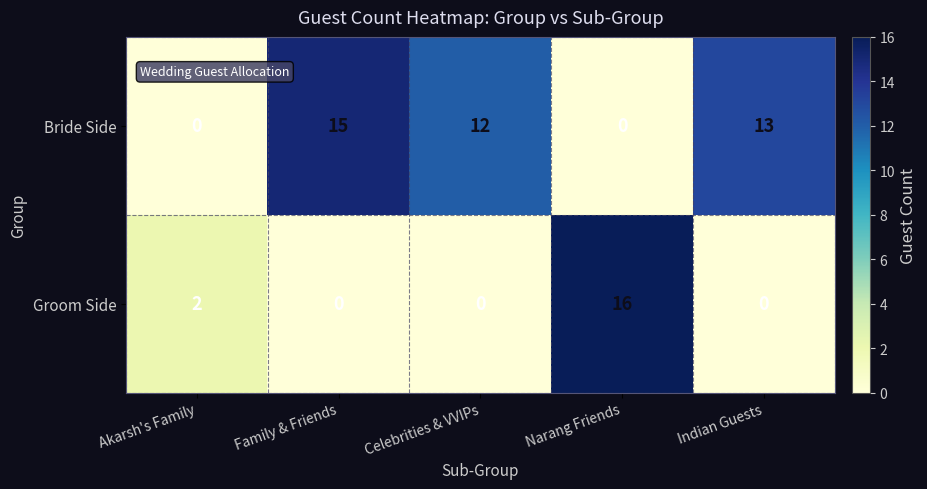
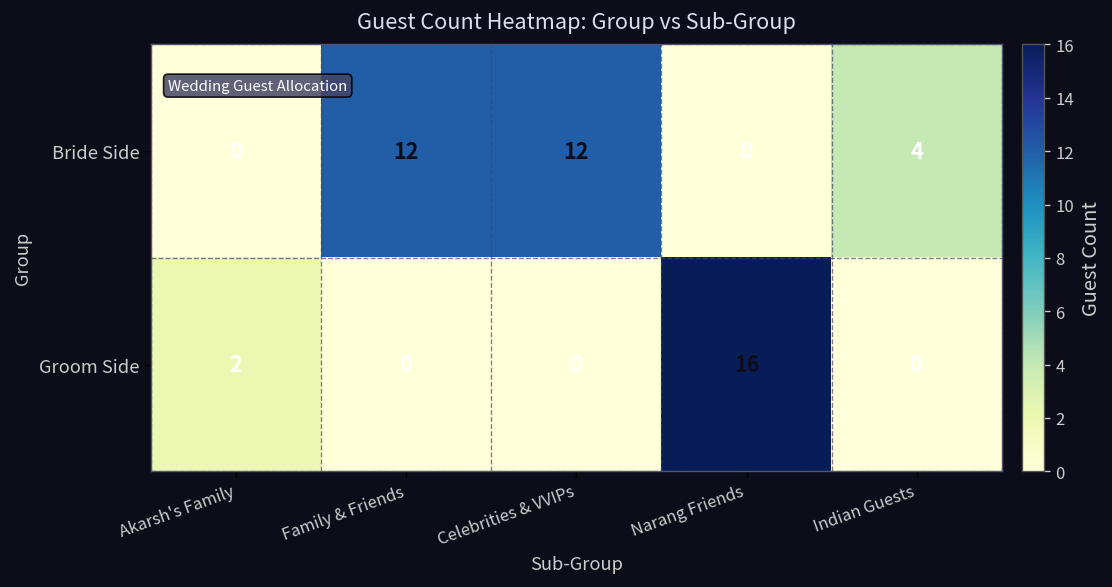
Bride Side, Family & Friends: 15 -> 12
Bride Side, Indian Guests: 13 -> 4
